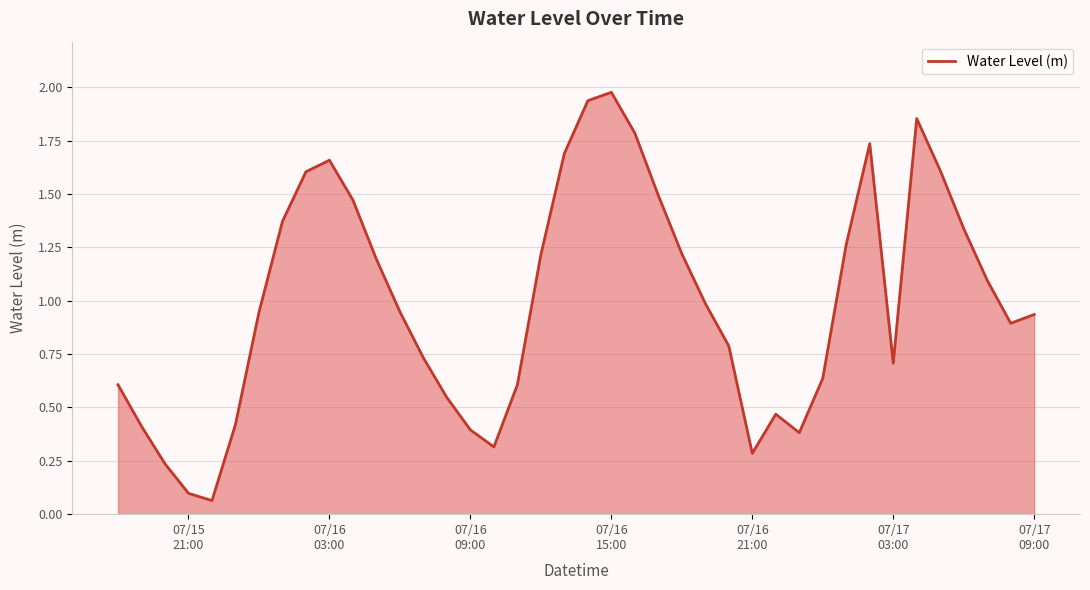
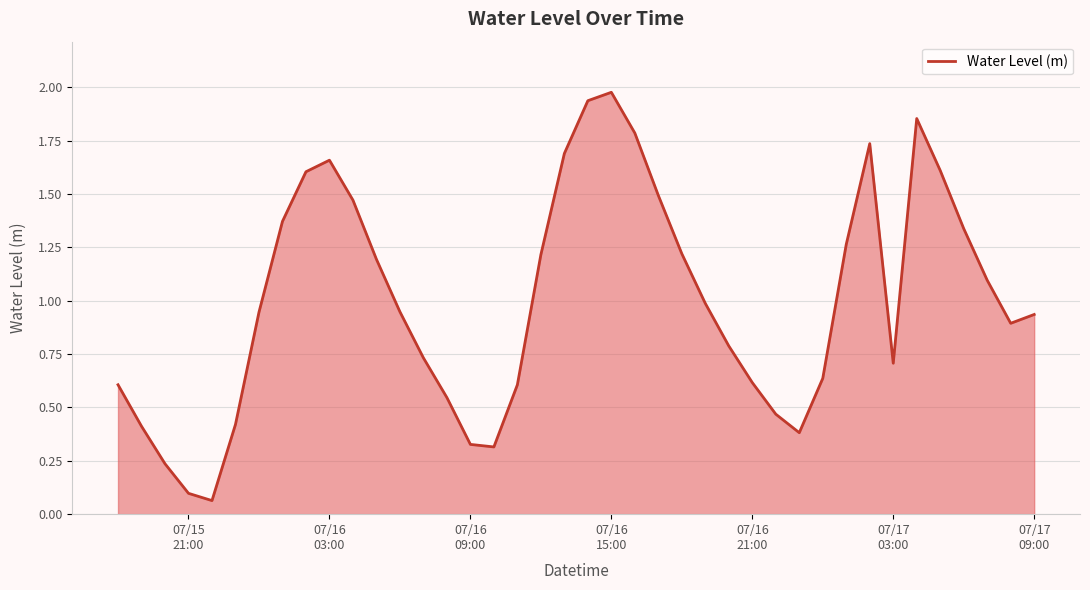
07/16 09:00: 0.40 -> 0.33
07/16 21:00: 0.28 -> 0.62
